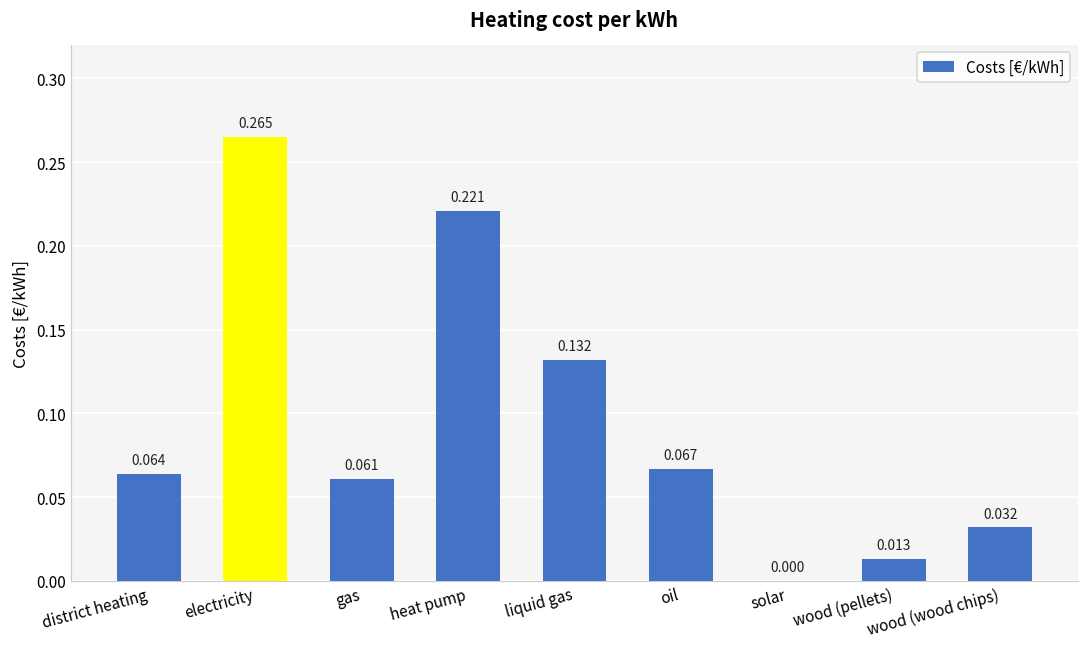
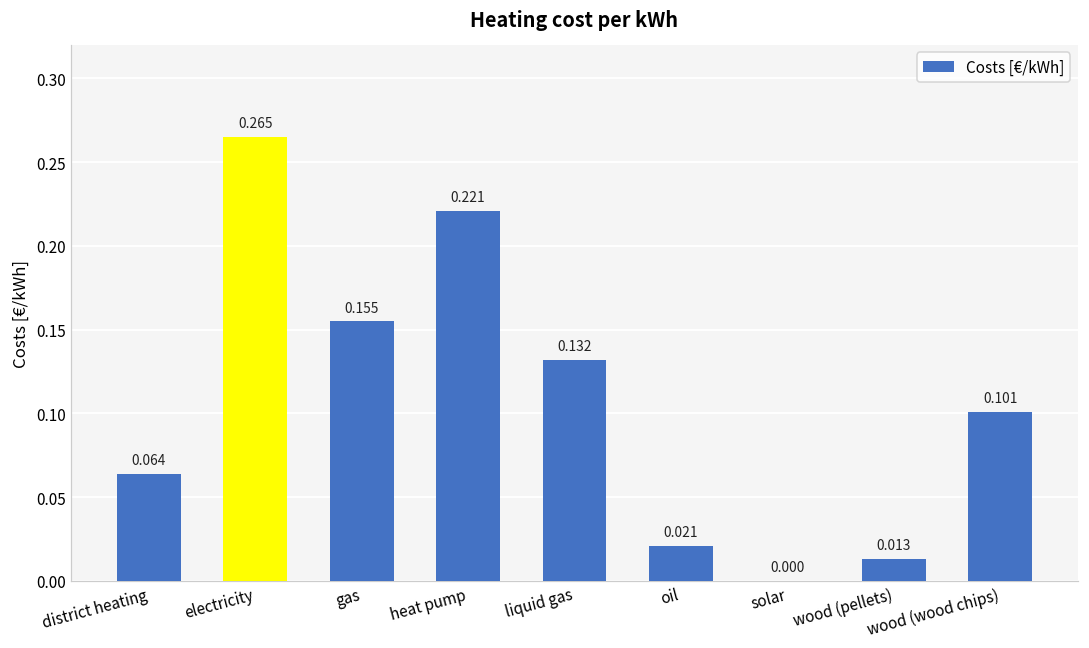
gas: 0.061 -> 0.155
oil: 0.067 -> 0.021
wood (wood chips): 0.032 -> 0.101
